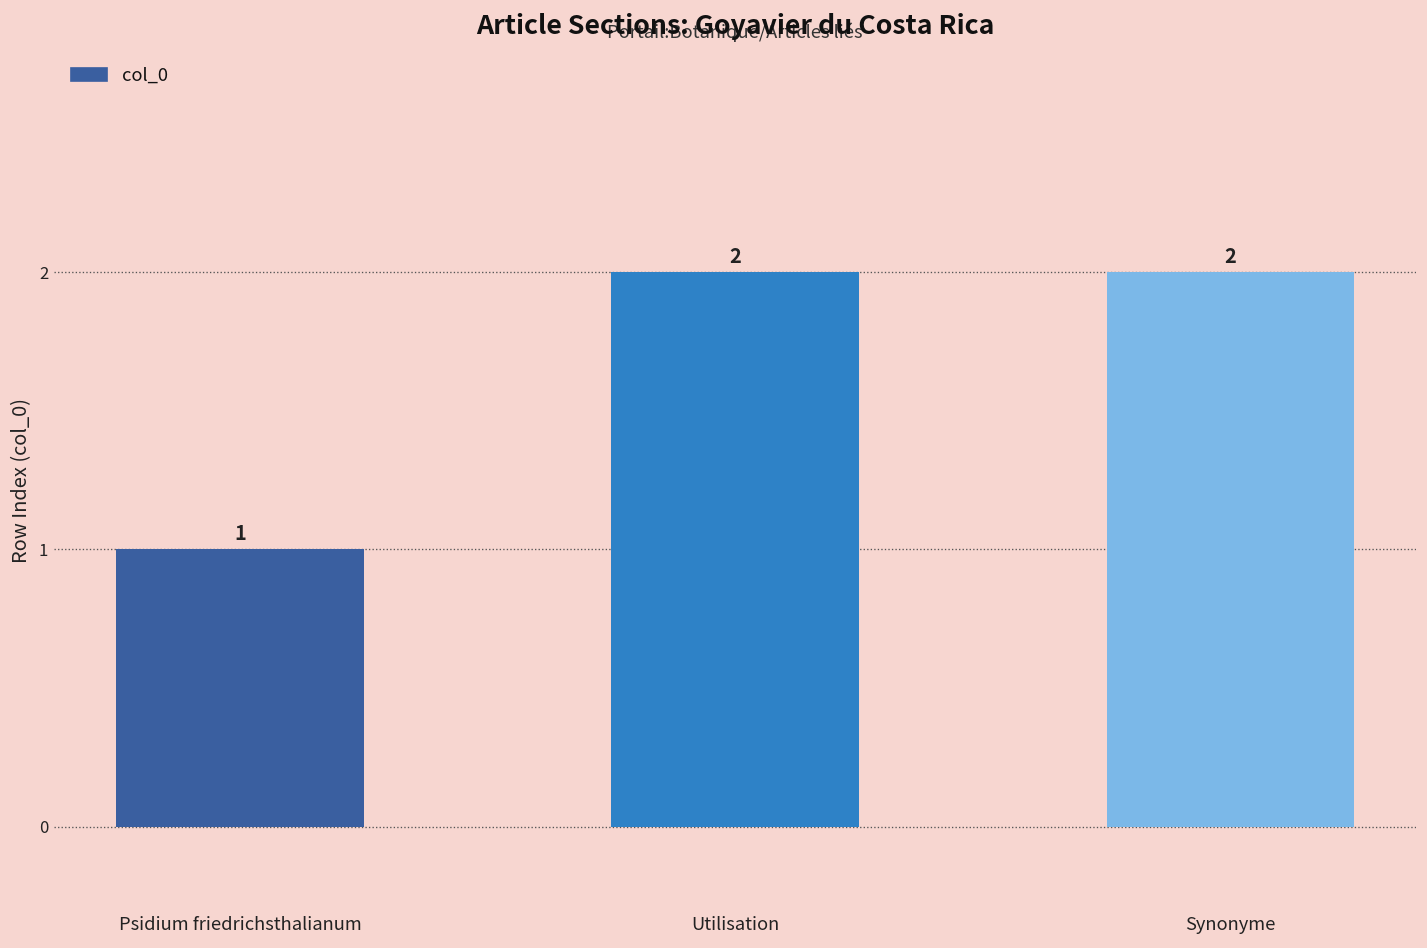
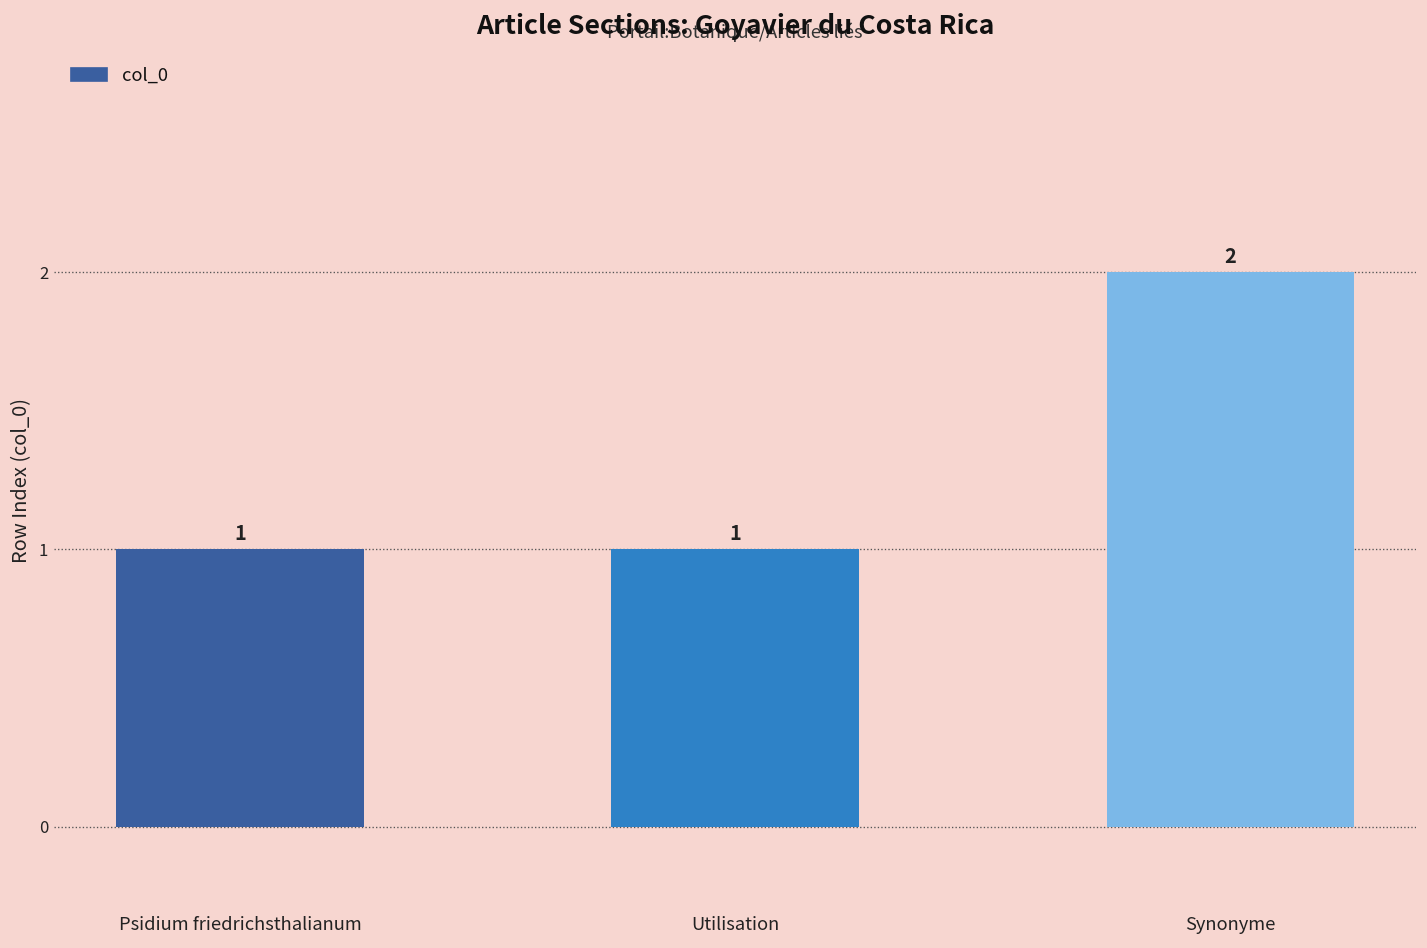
Utilisation: 2 -> 1
